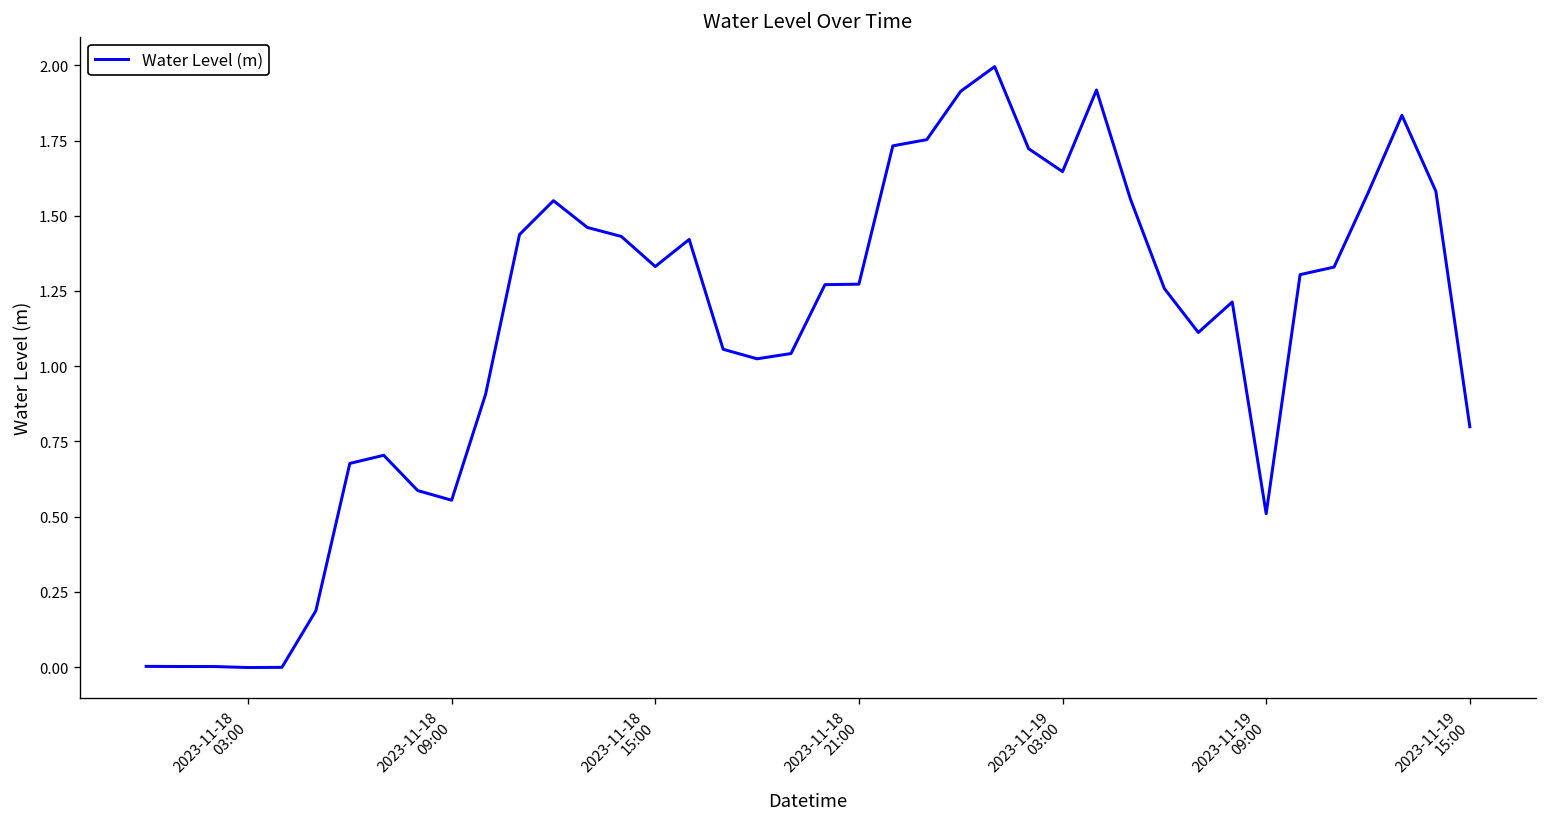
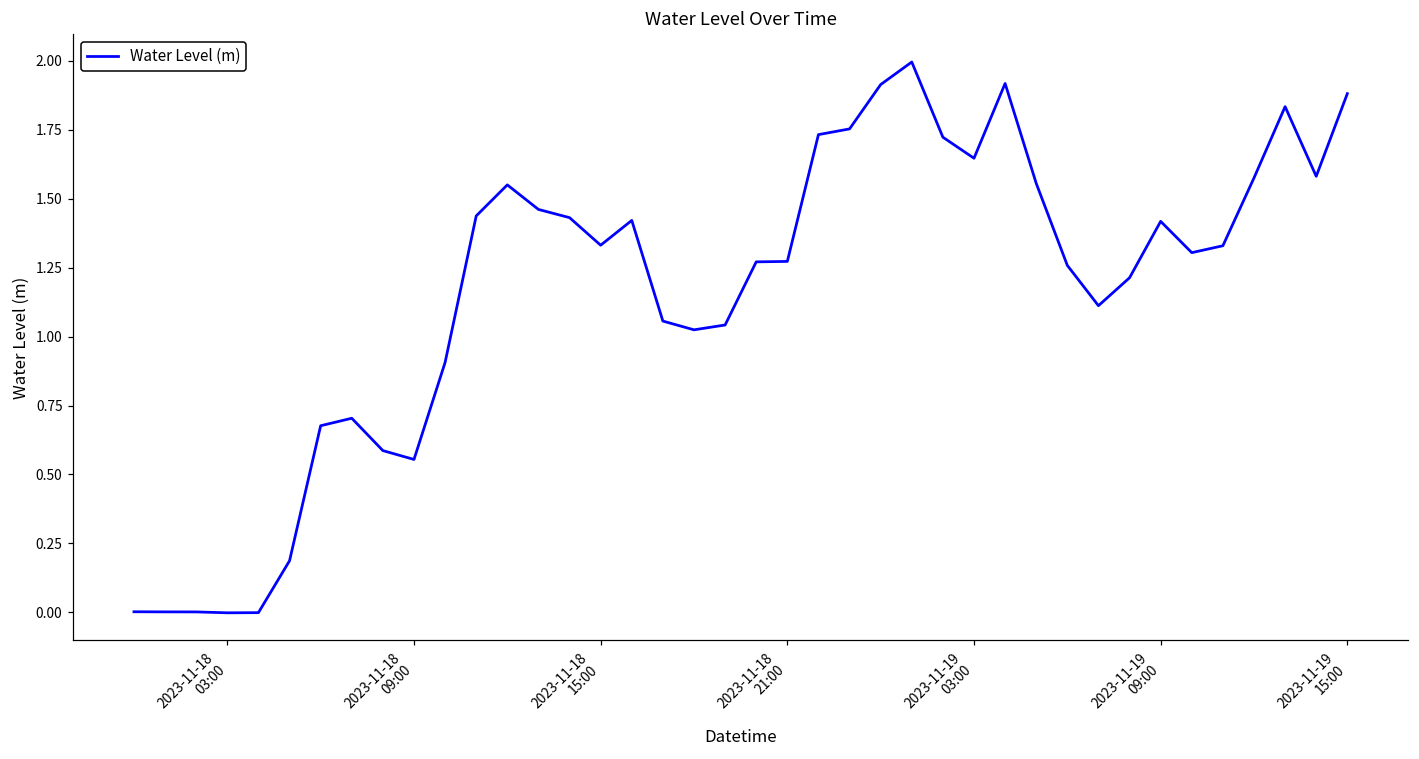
2023-11-19 09:00: 0.51 -> 1.42
2023-11-19 15:00: 0.80 -> 1.88
